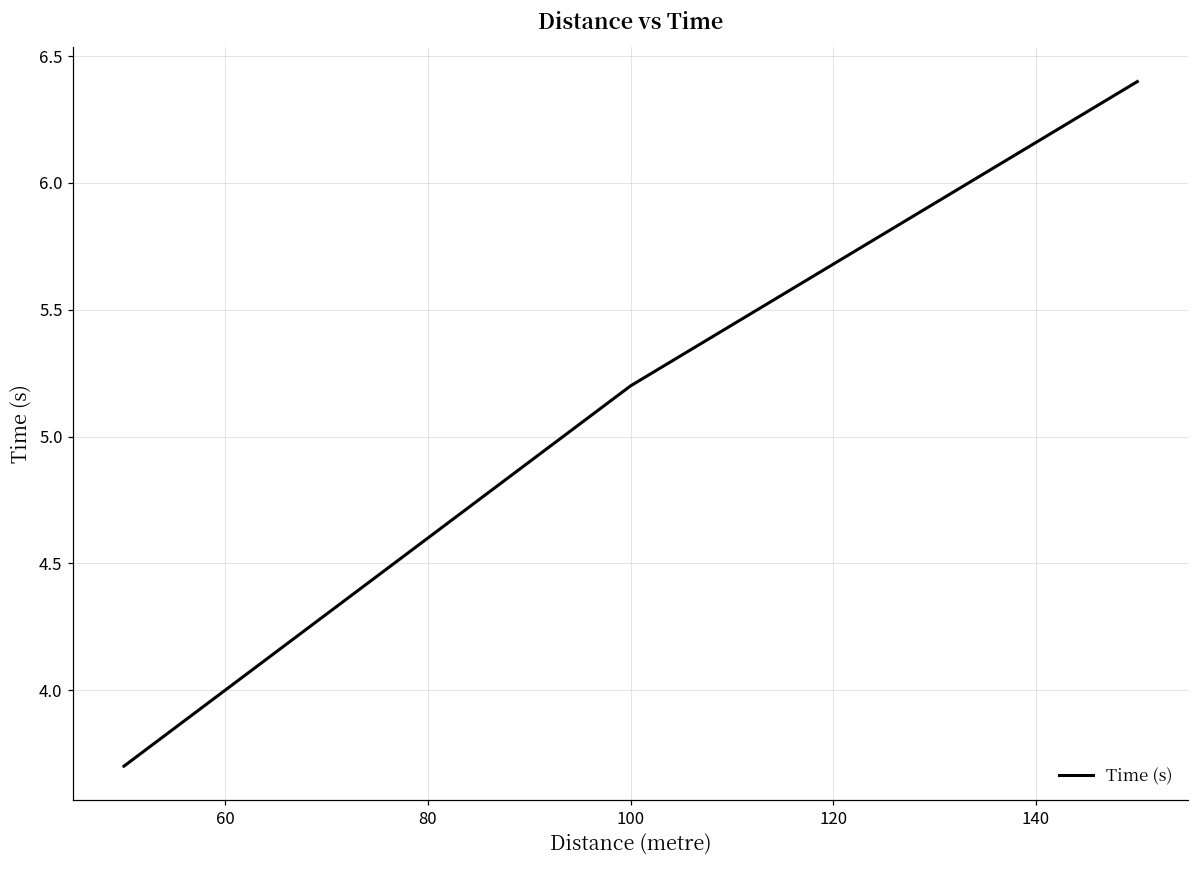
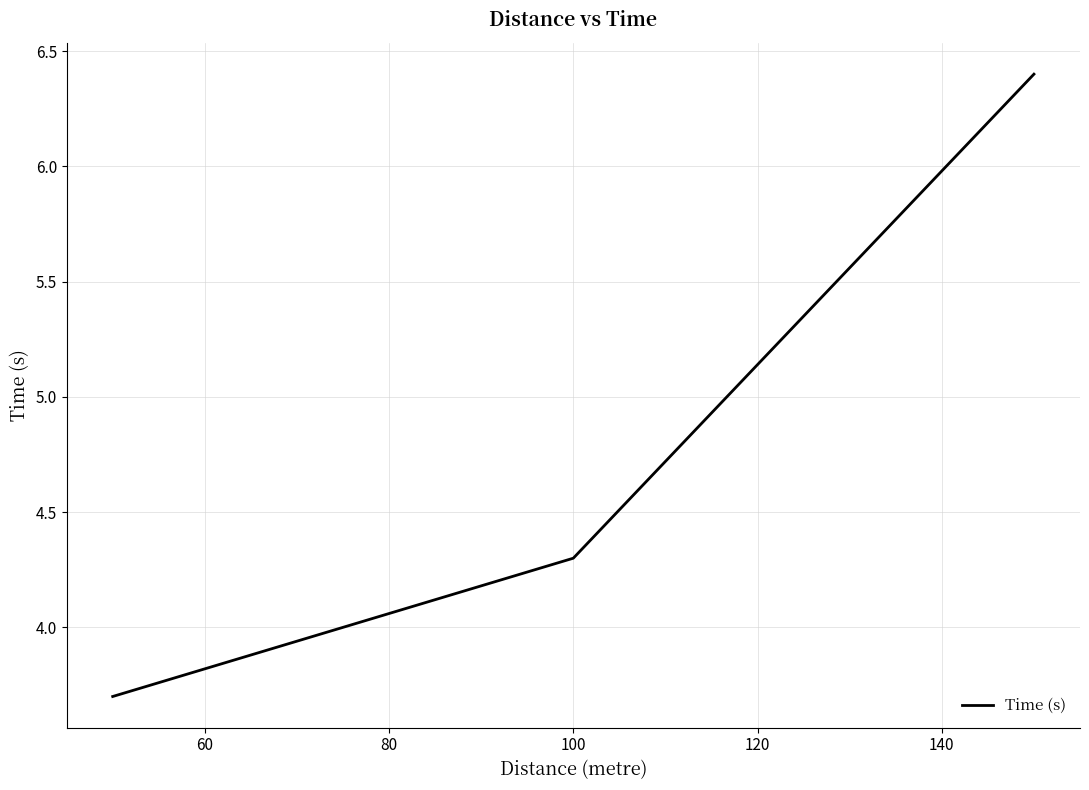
100: 5.2 -> 4.3
